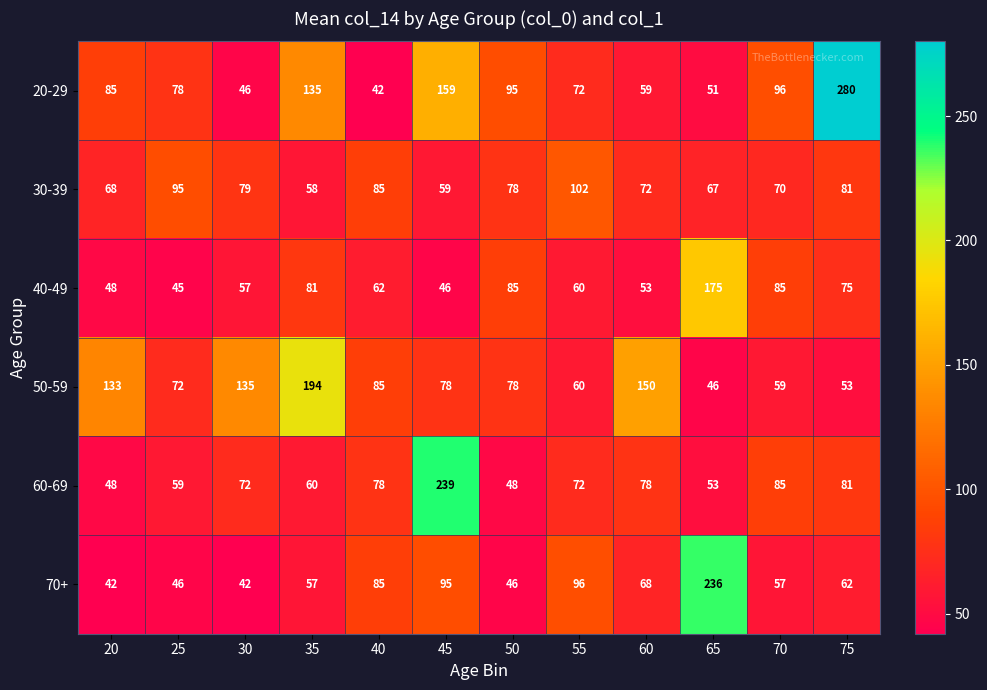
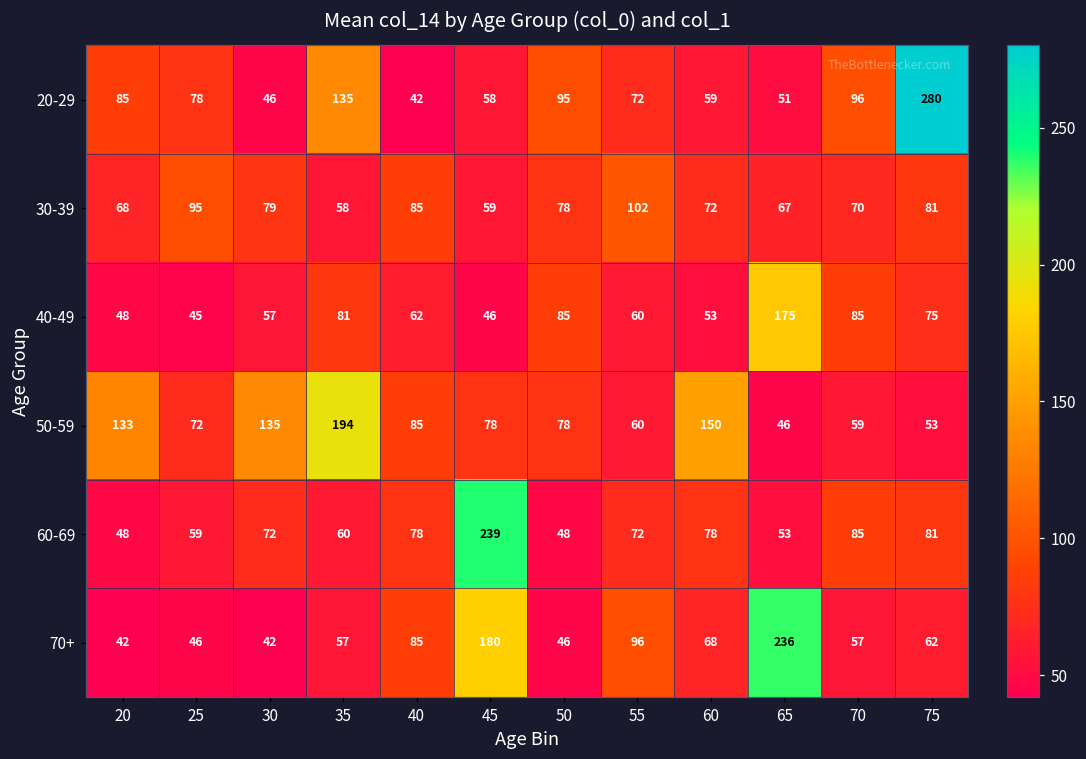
20-29, 45: 159 -> 58
70+, 45: 95 -> 180
